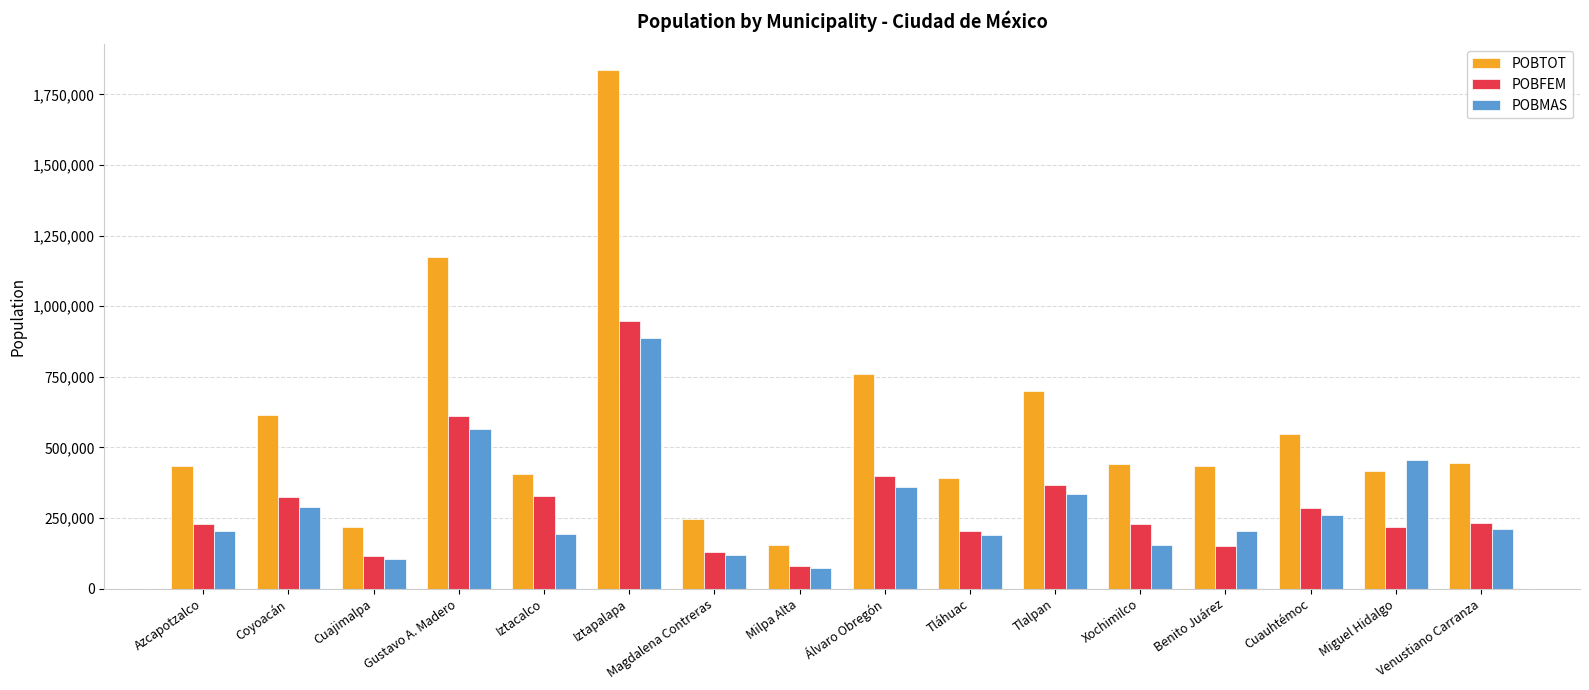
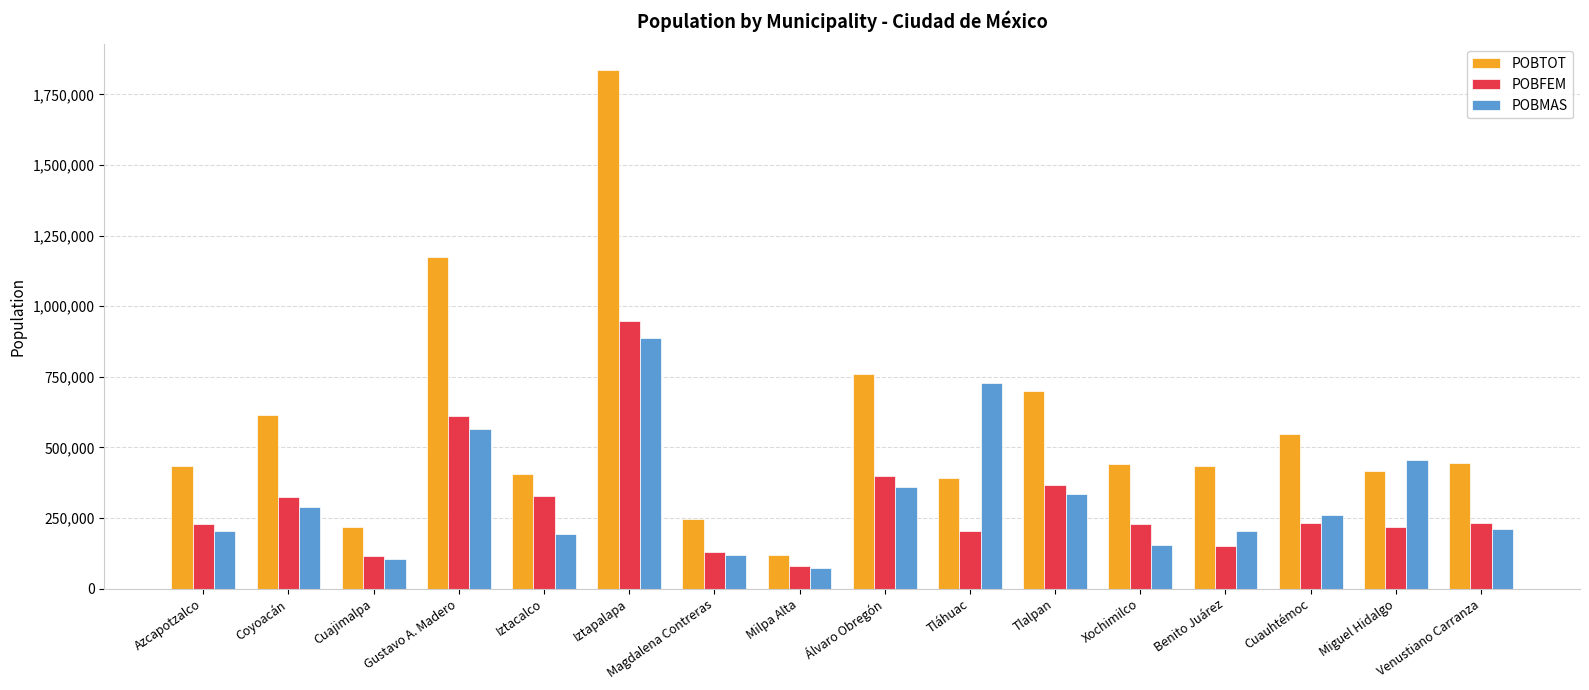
POBTOT, Milpa Alta: 150,000 -> 120,000
POBMAS, Tláhuac: 190,000 -> 730,000
POBFEM, Cuauhtémoc: 280,000 -> 230,000
